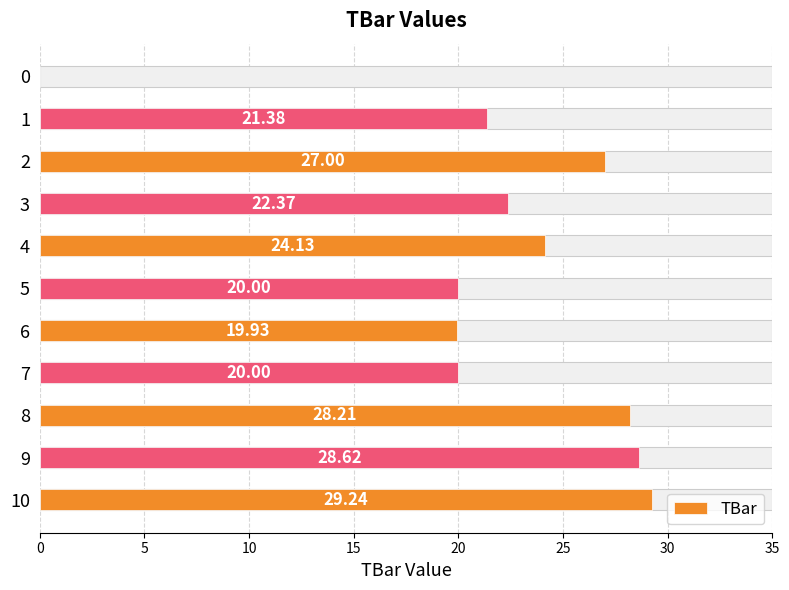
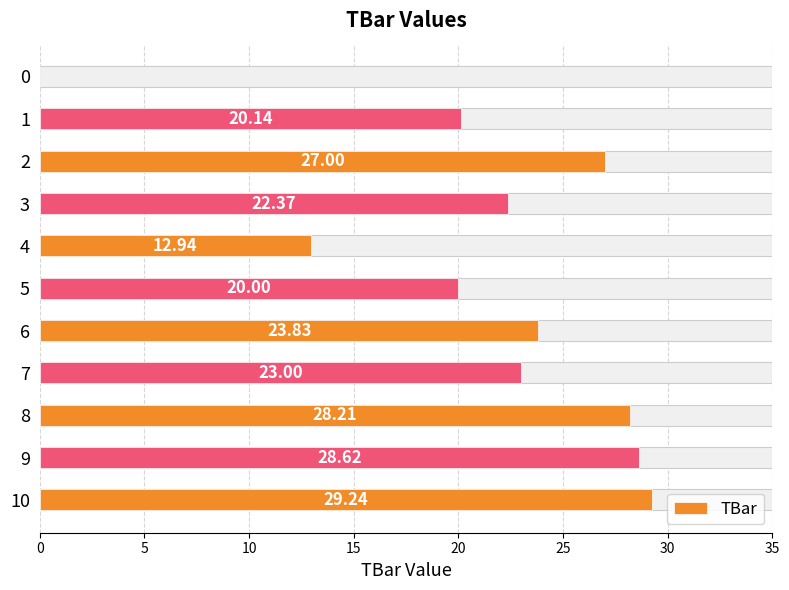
TBar, 1: 21.38 -> 20.14
TBar, 4: 24.13 -> 12.94
TBar, 6: 19.93 -> 23.83
TBar, 7: 20.00 -> 23.00
